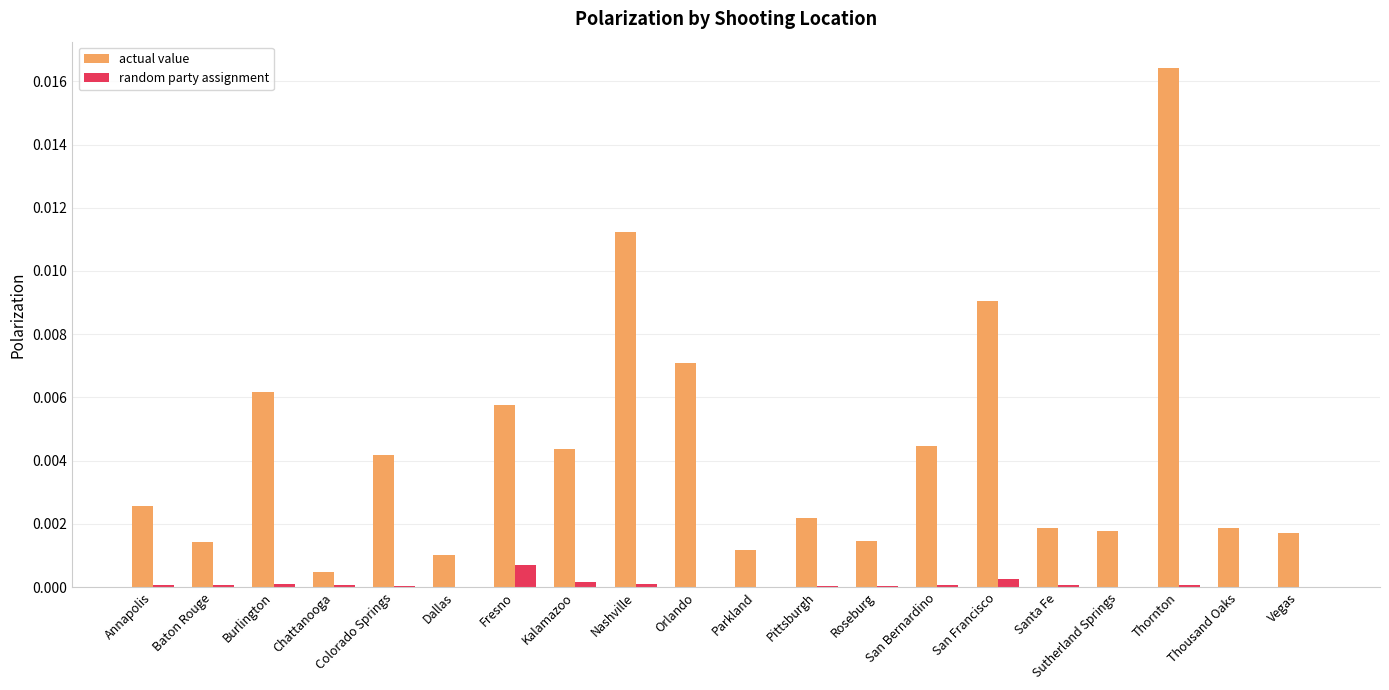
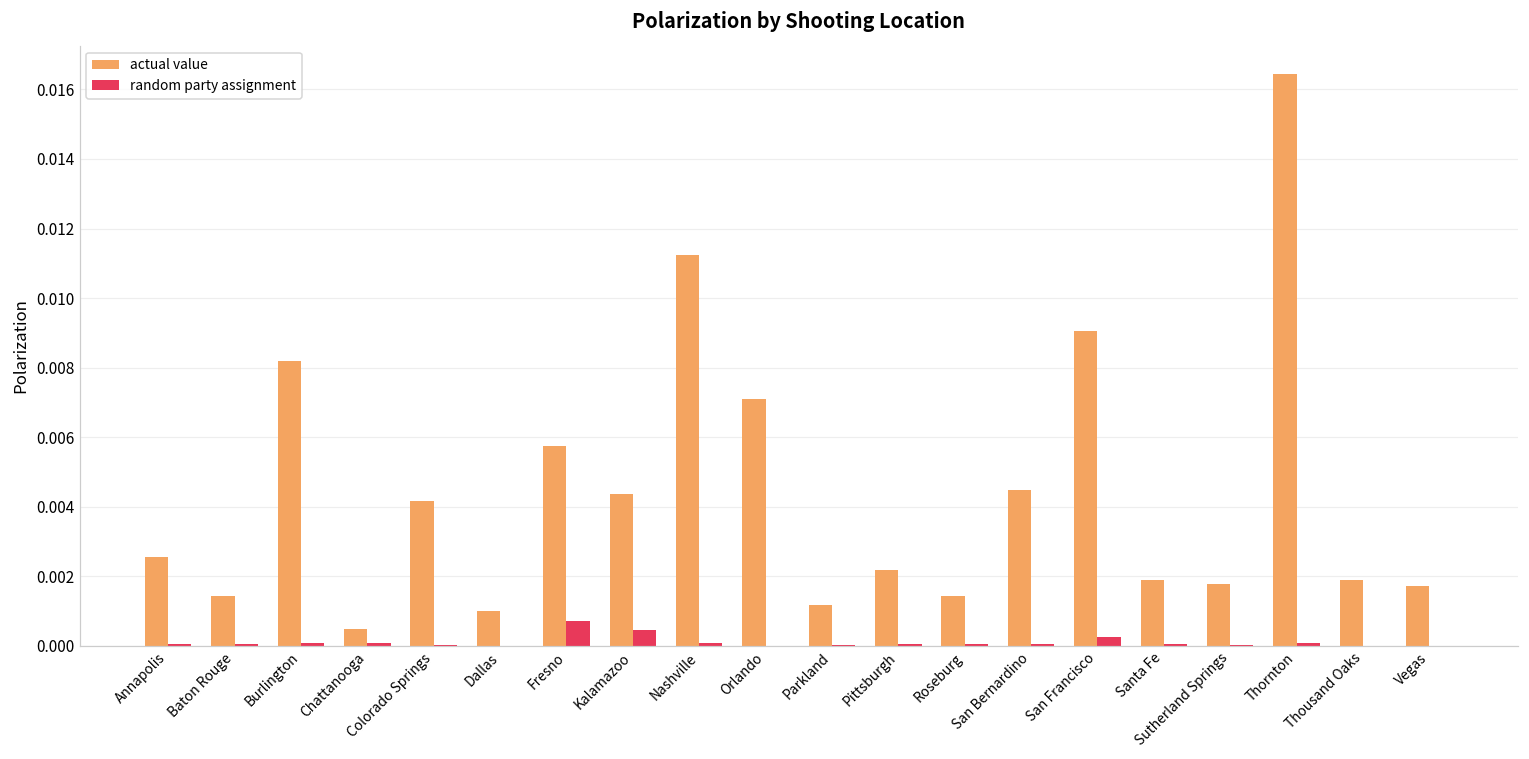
actual value, Burlington: 0.0062 -> 0.0082
random party assignment, Kalamazoo: 0.0001 -> 0.0005
